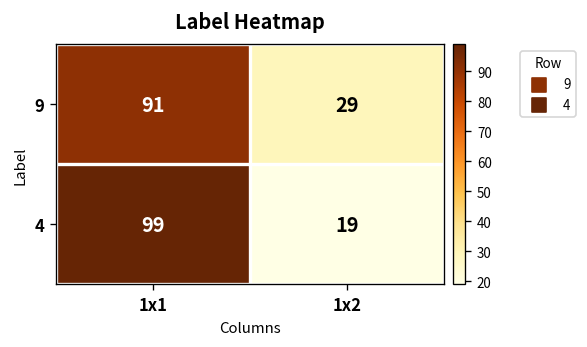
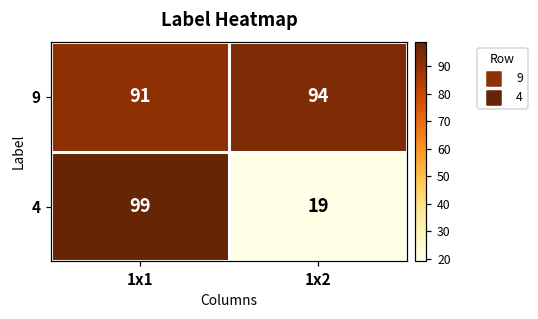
9, 1x2: 29 -> 94
